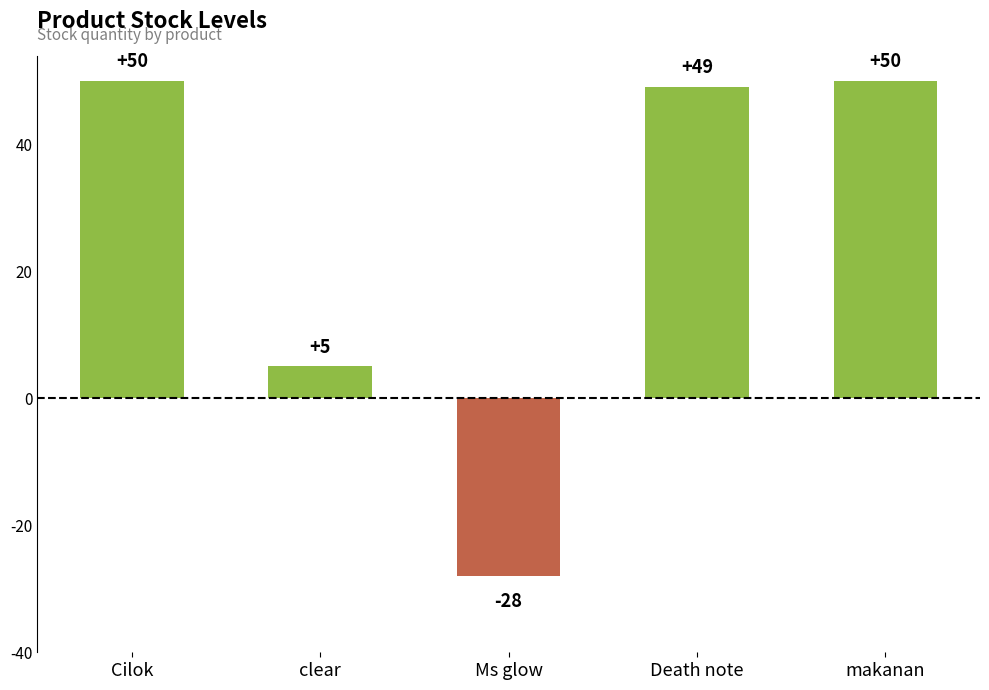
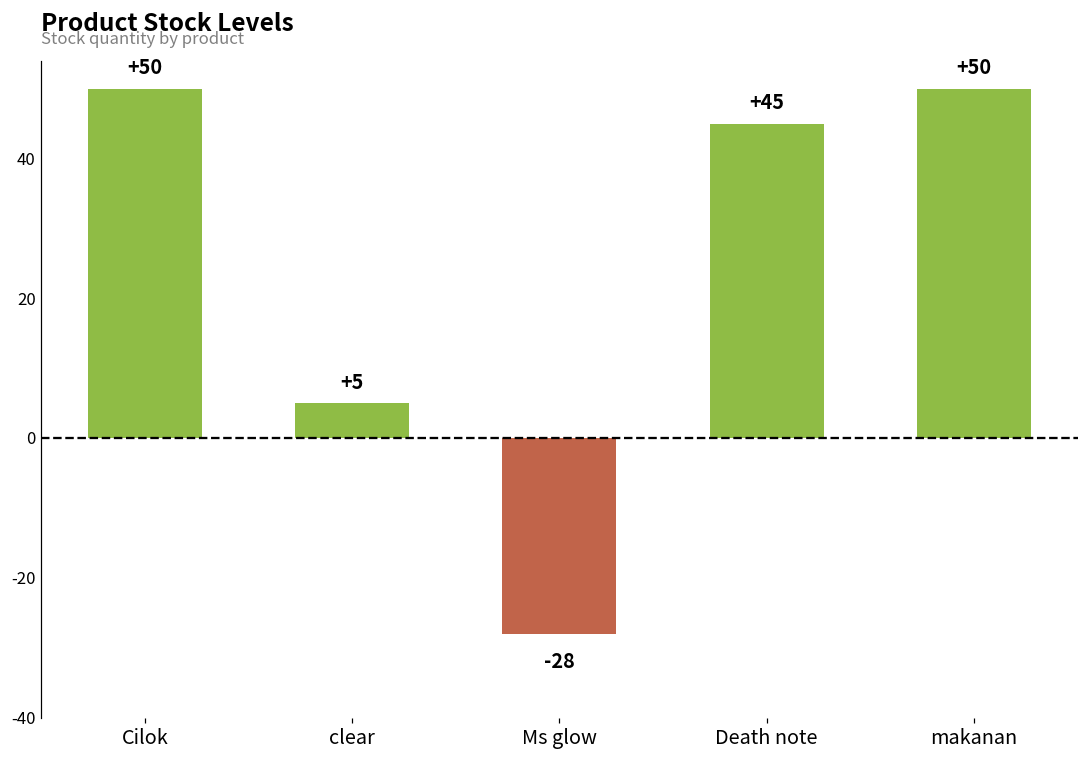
Death note: +49 -> +45
